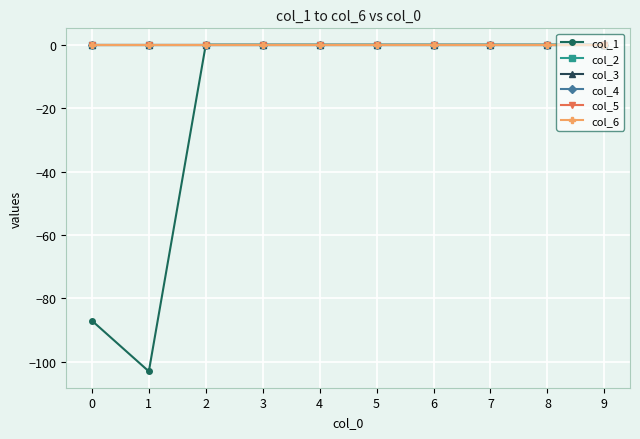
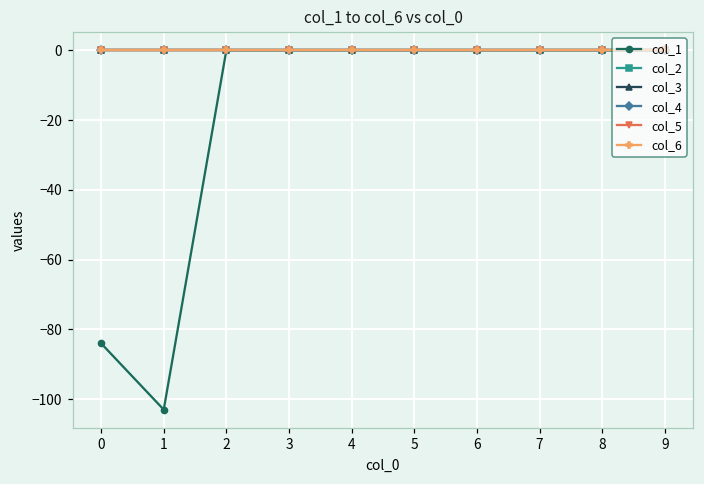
col_1, 0: -87 -> -84
